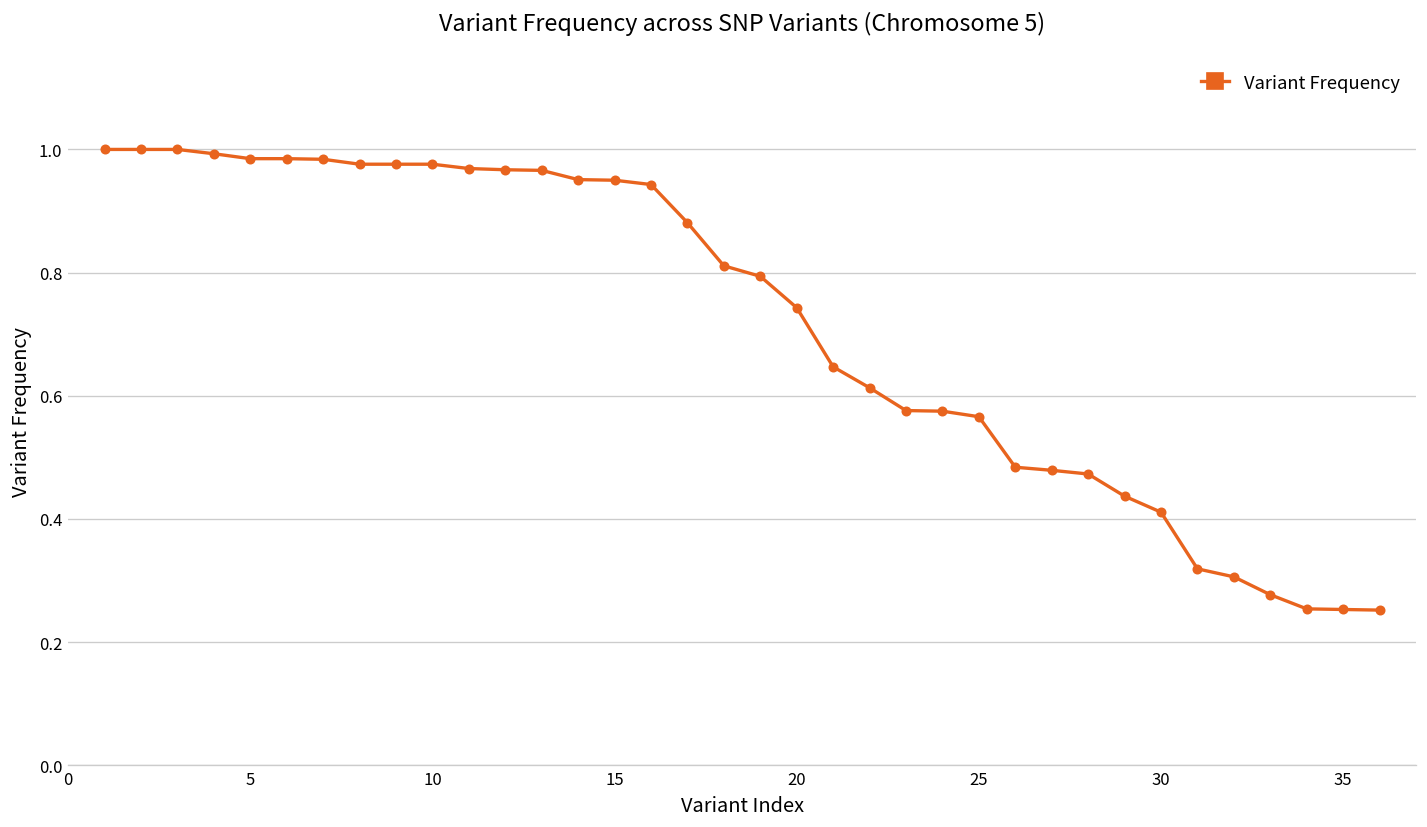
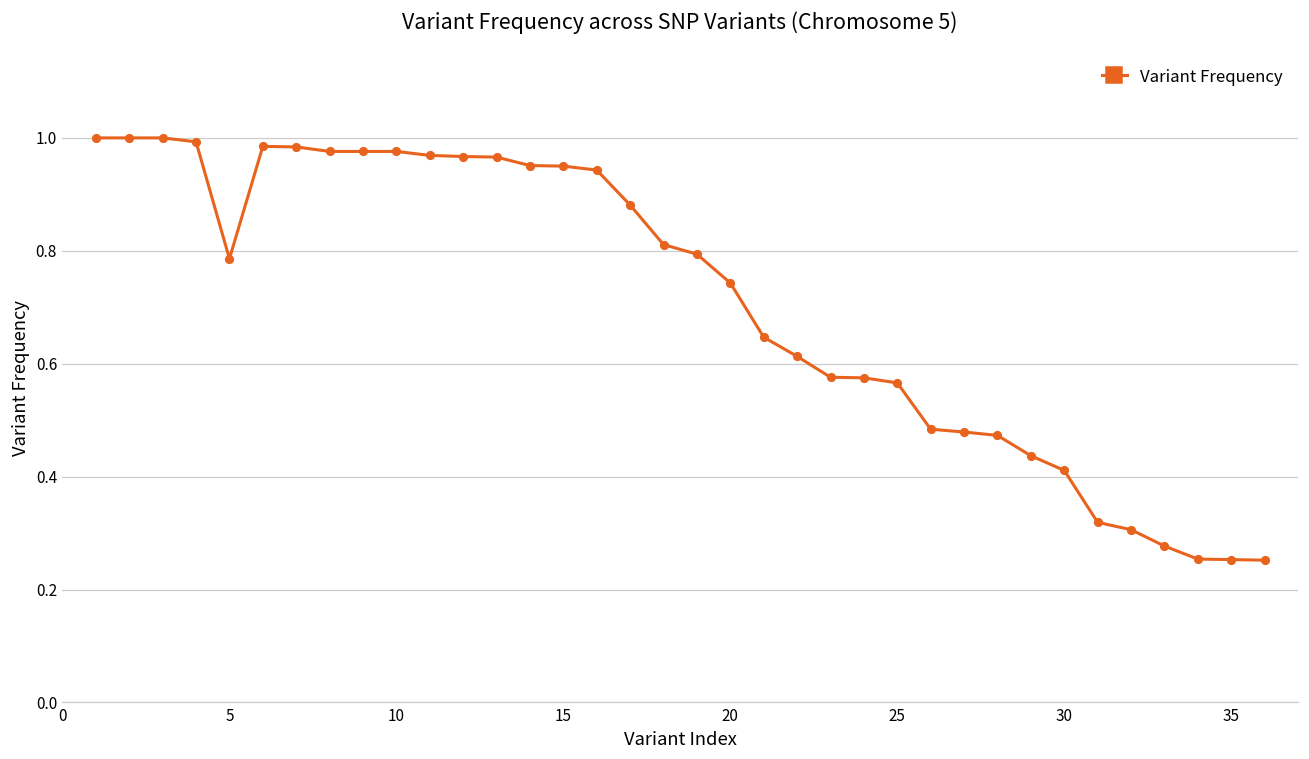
5: 0.99 -> 0.79
